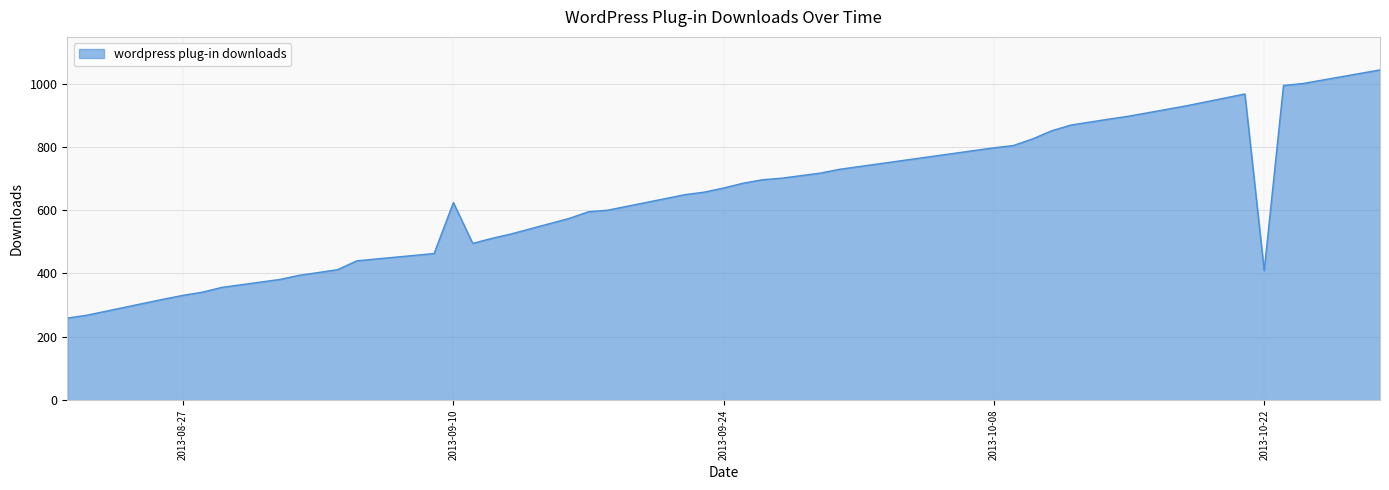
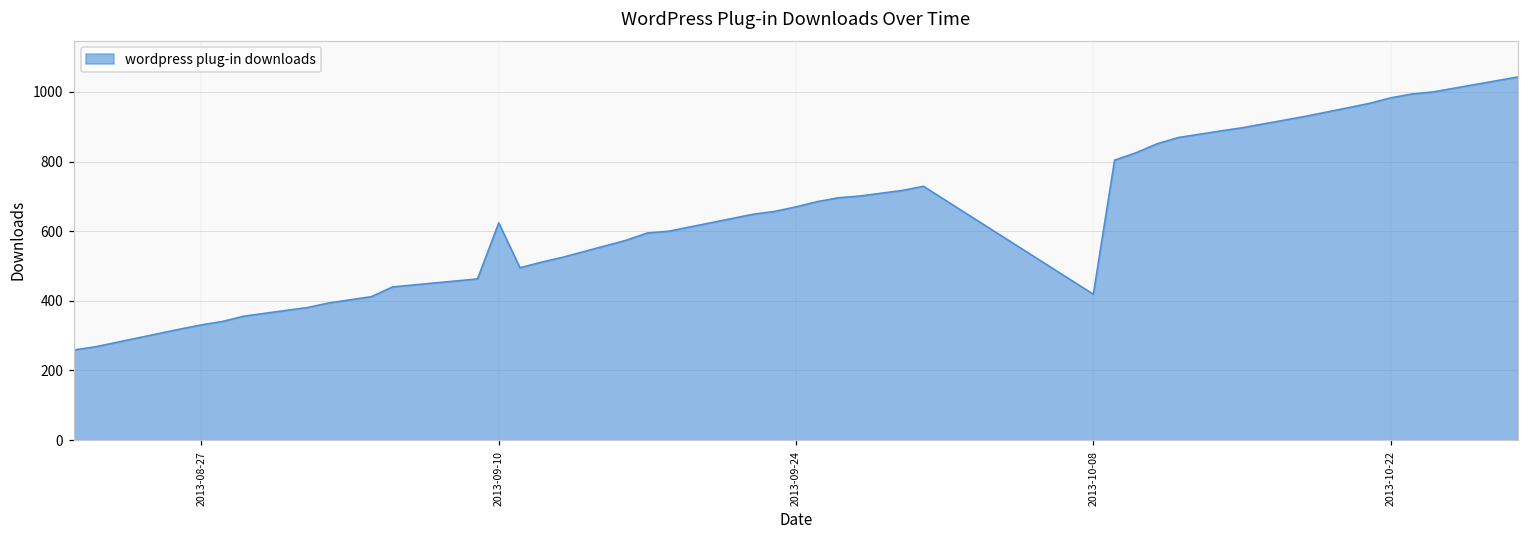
2013-10-08: 800 -> 420
2013-10-22: 410 -> 980
